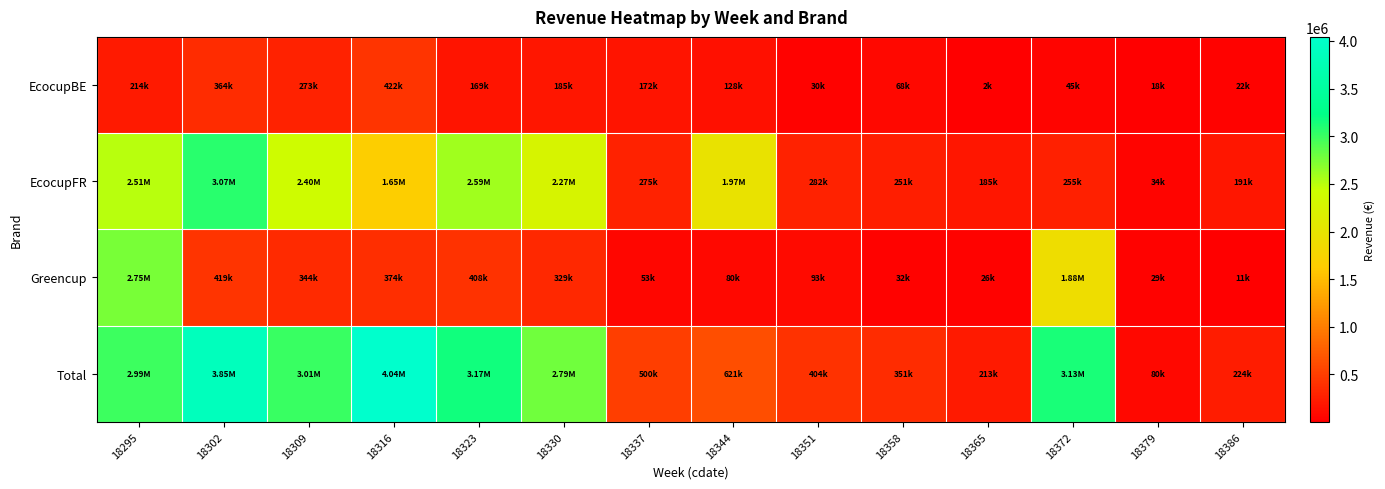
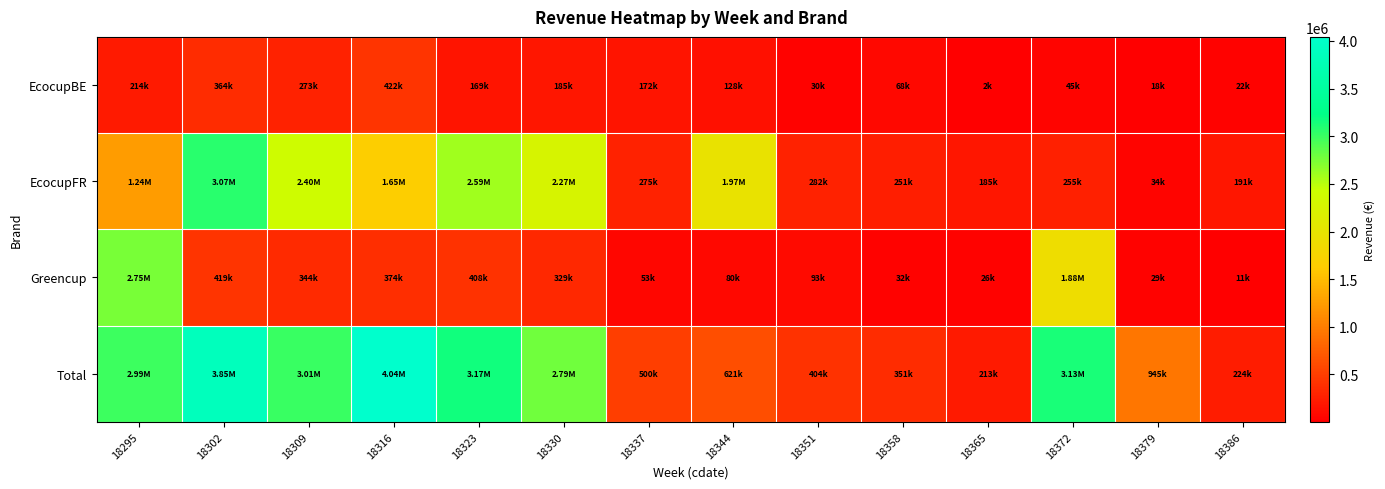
EcocupFR, 18295: 2.51M -> 1.24M
Total, 18379: 80k -> 945k
